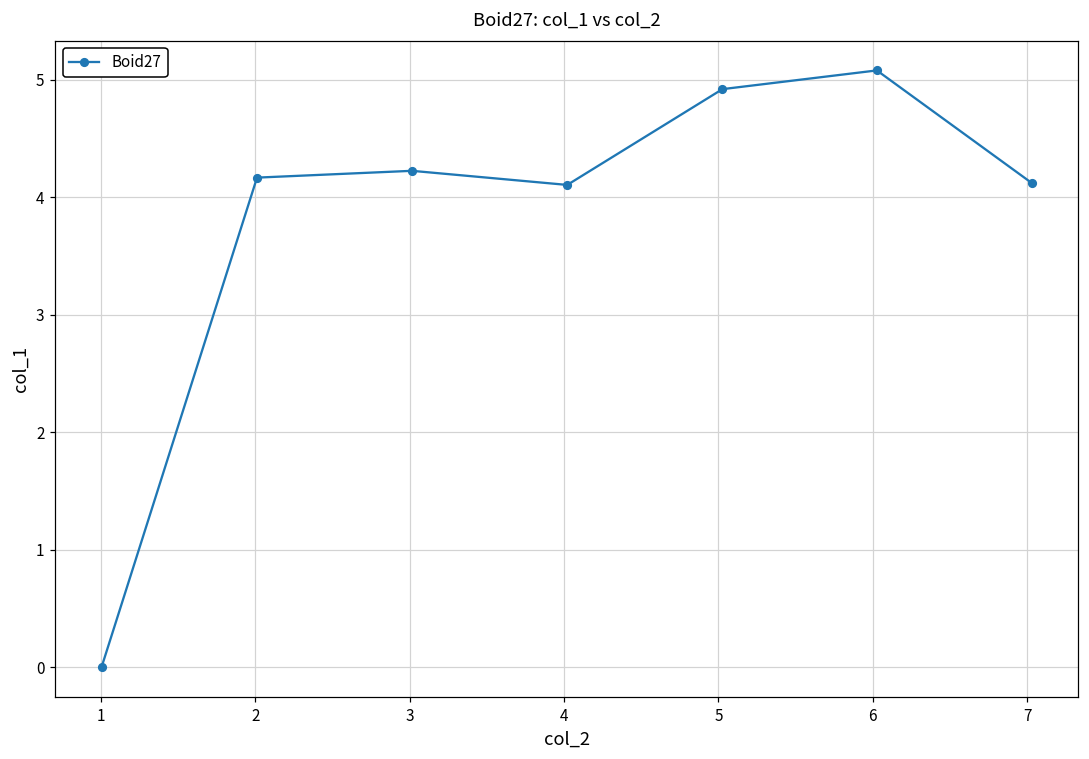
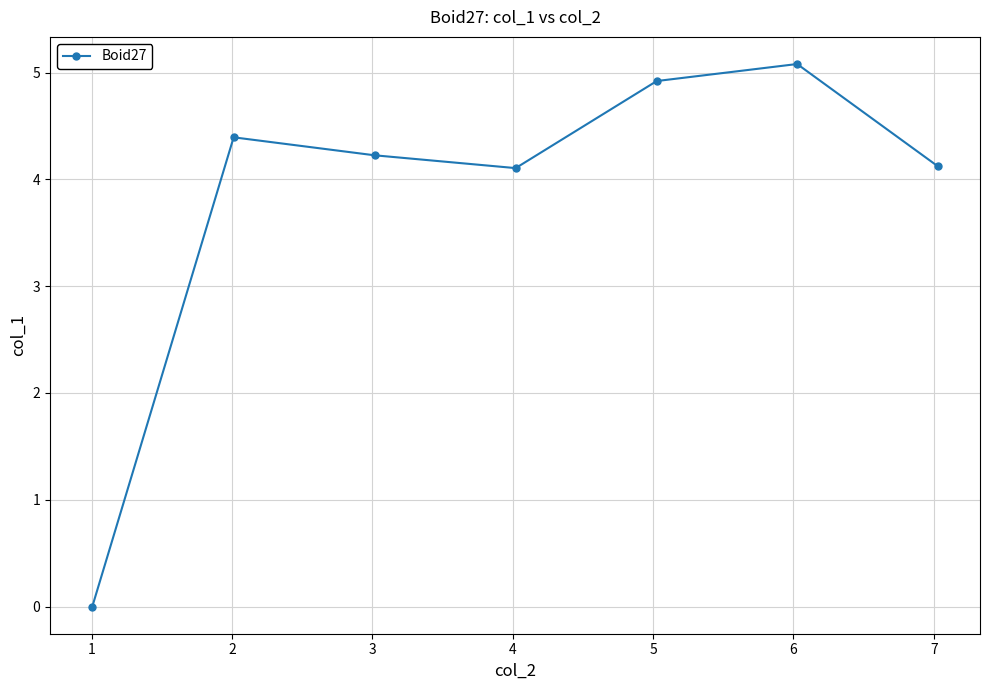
2: 4.17 -> 4.39
